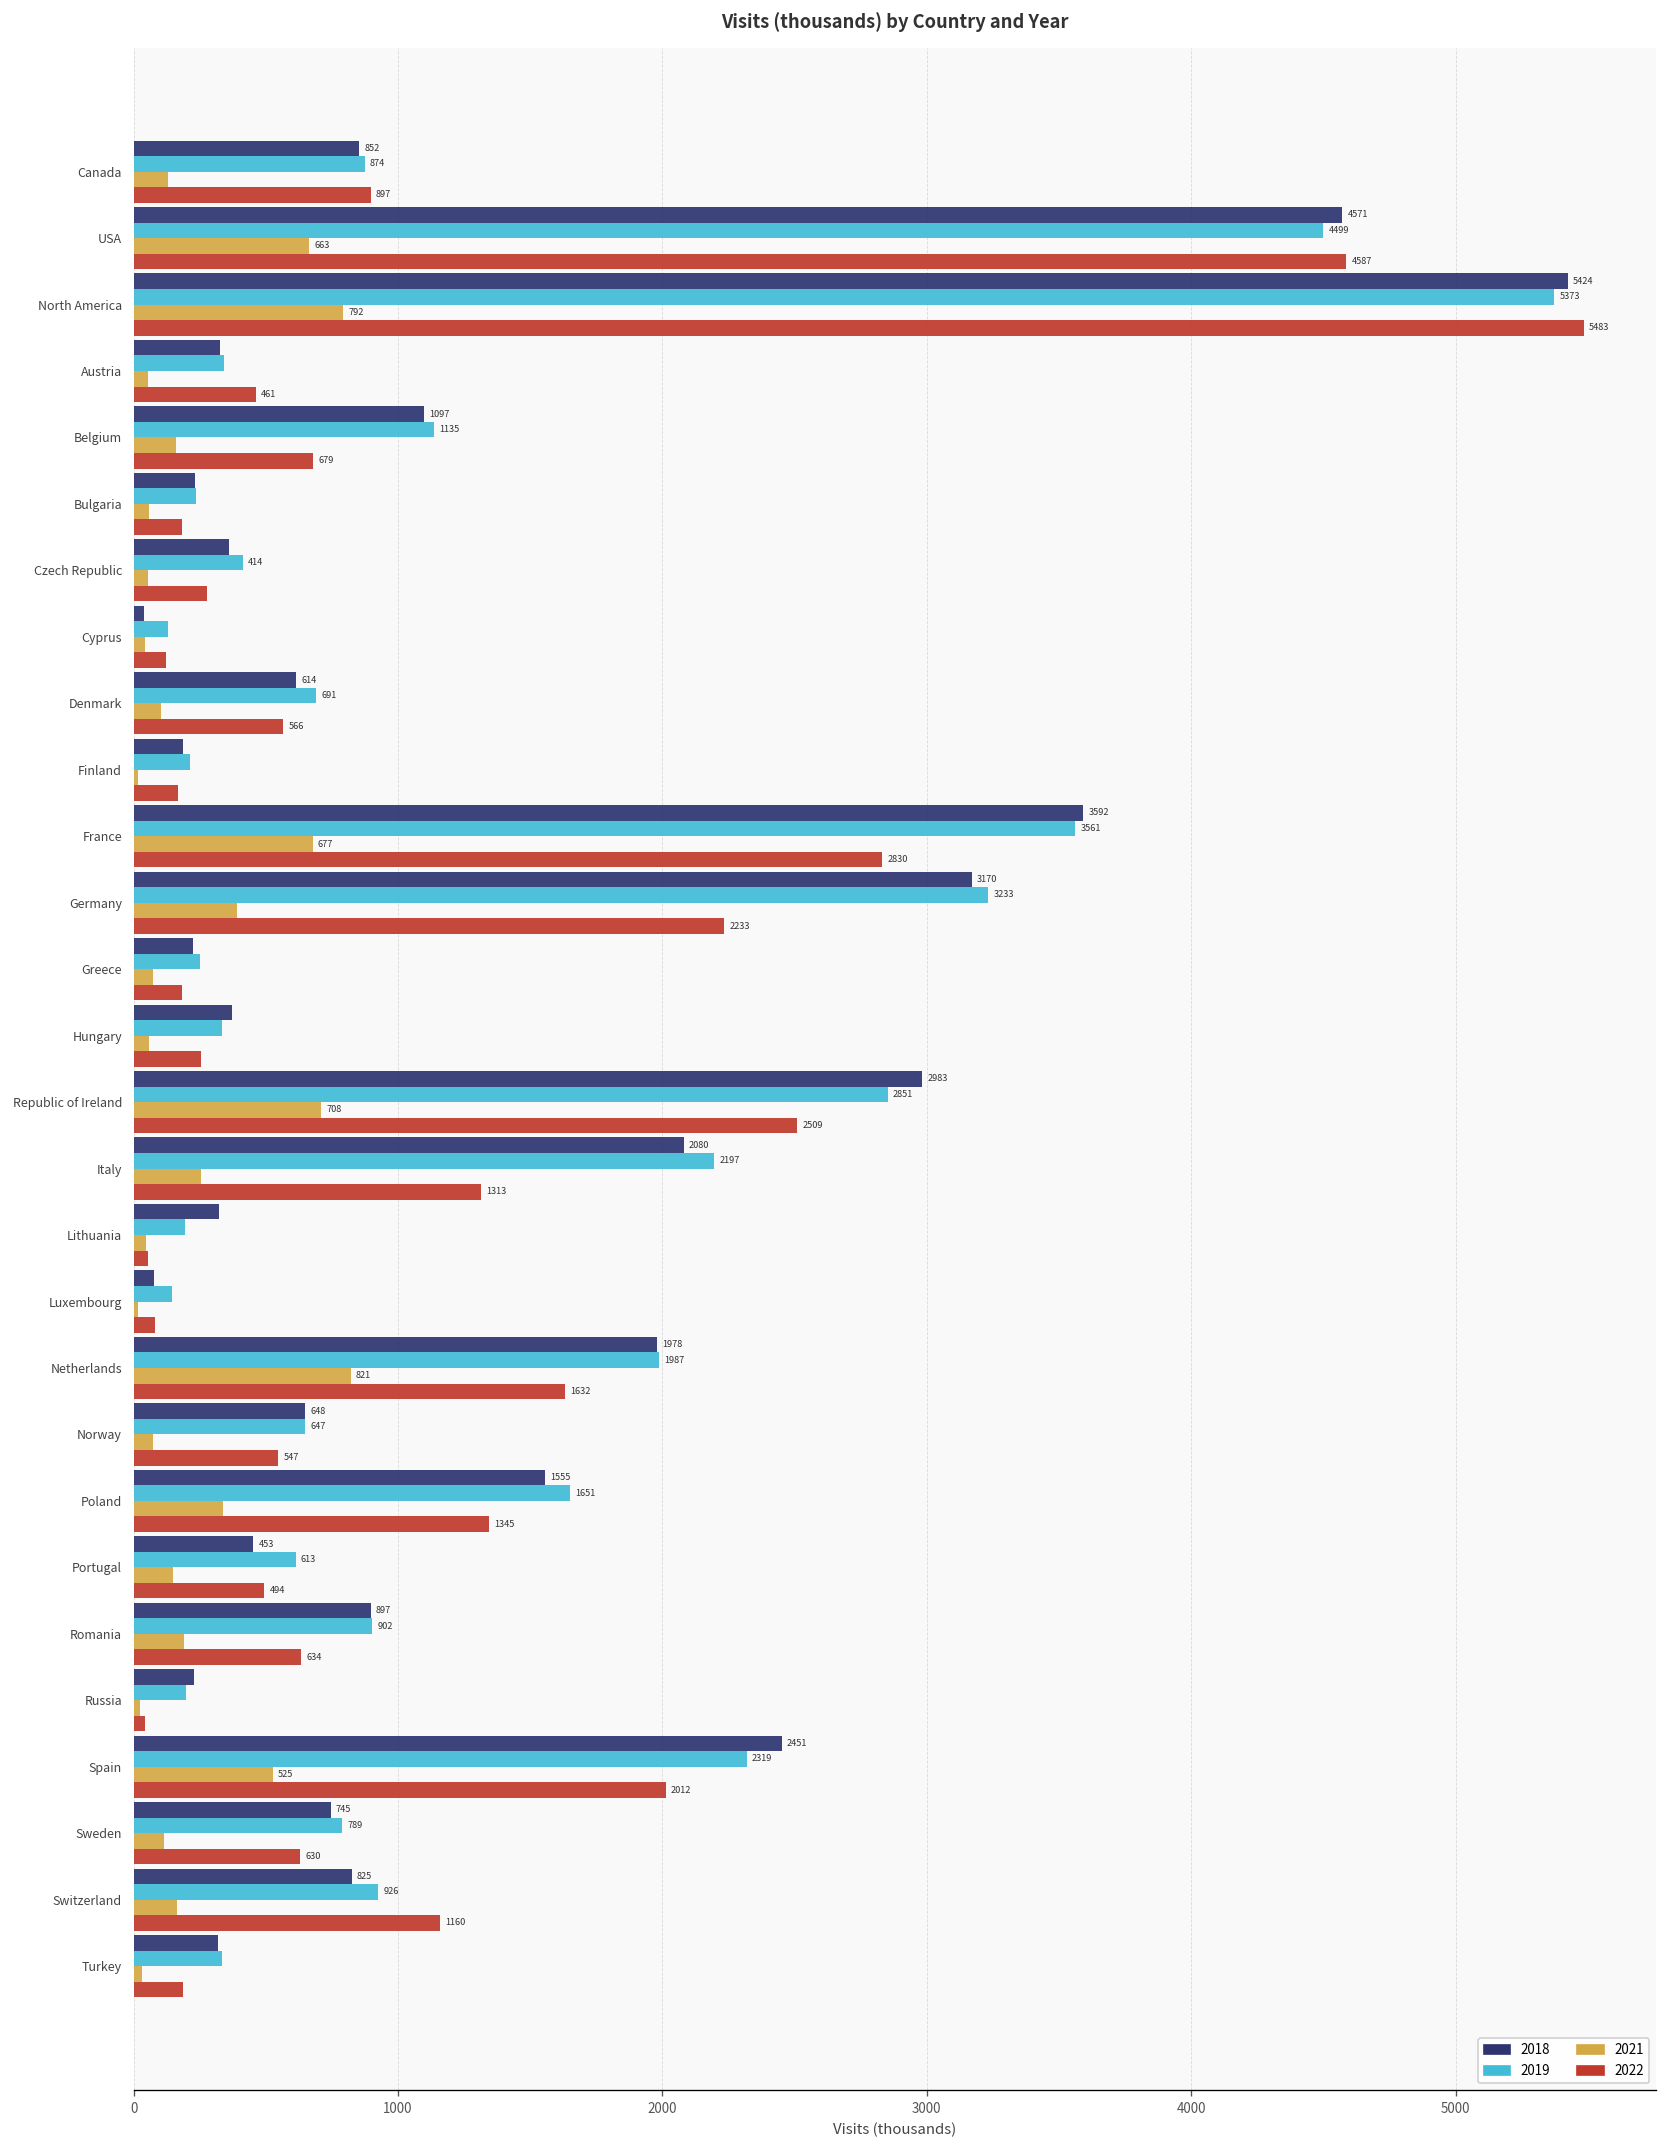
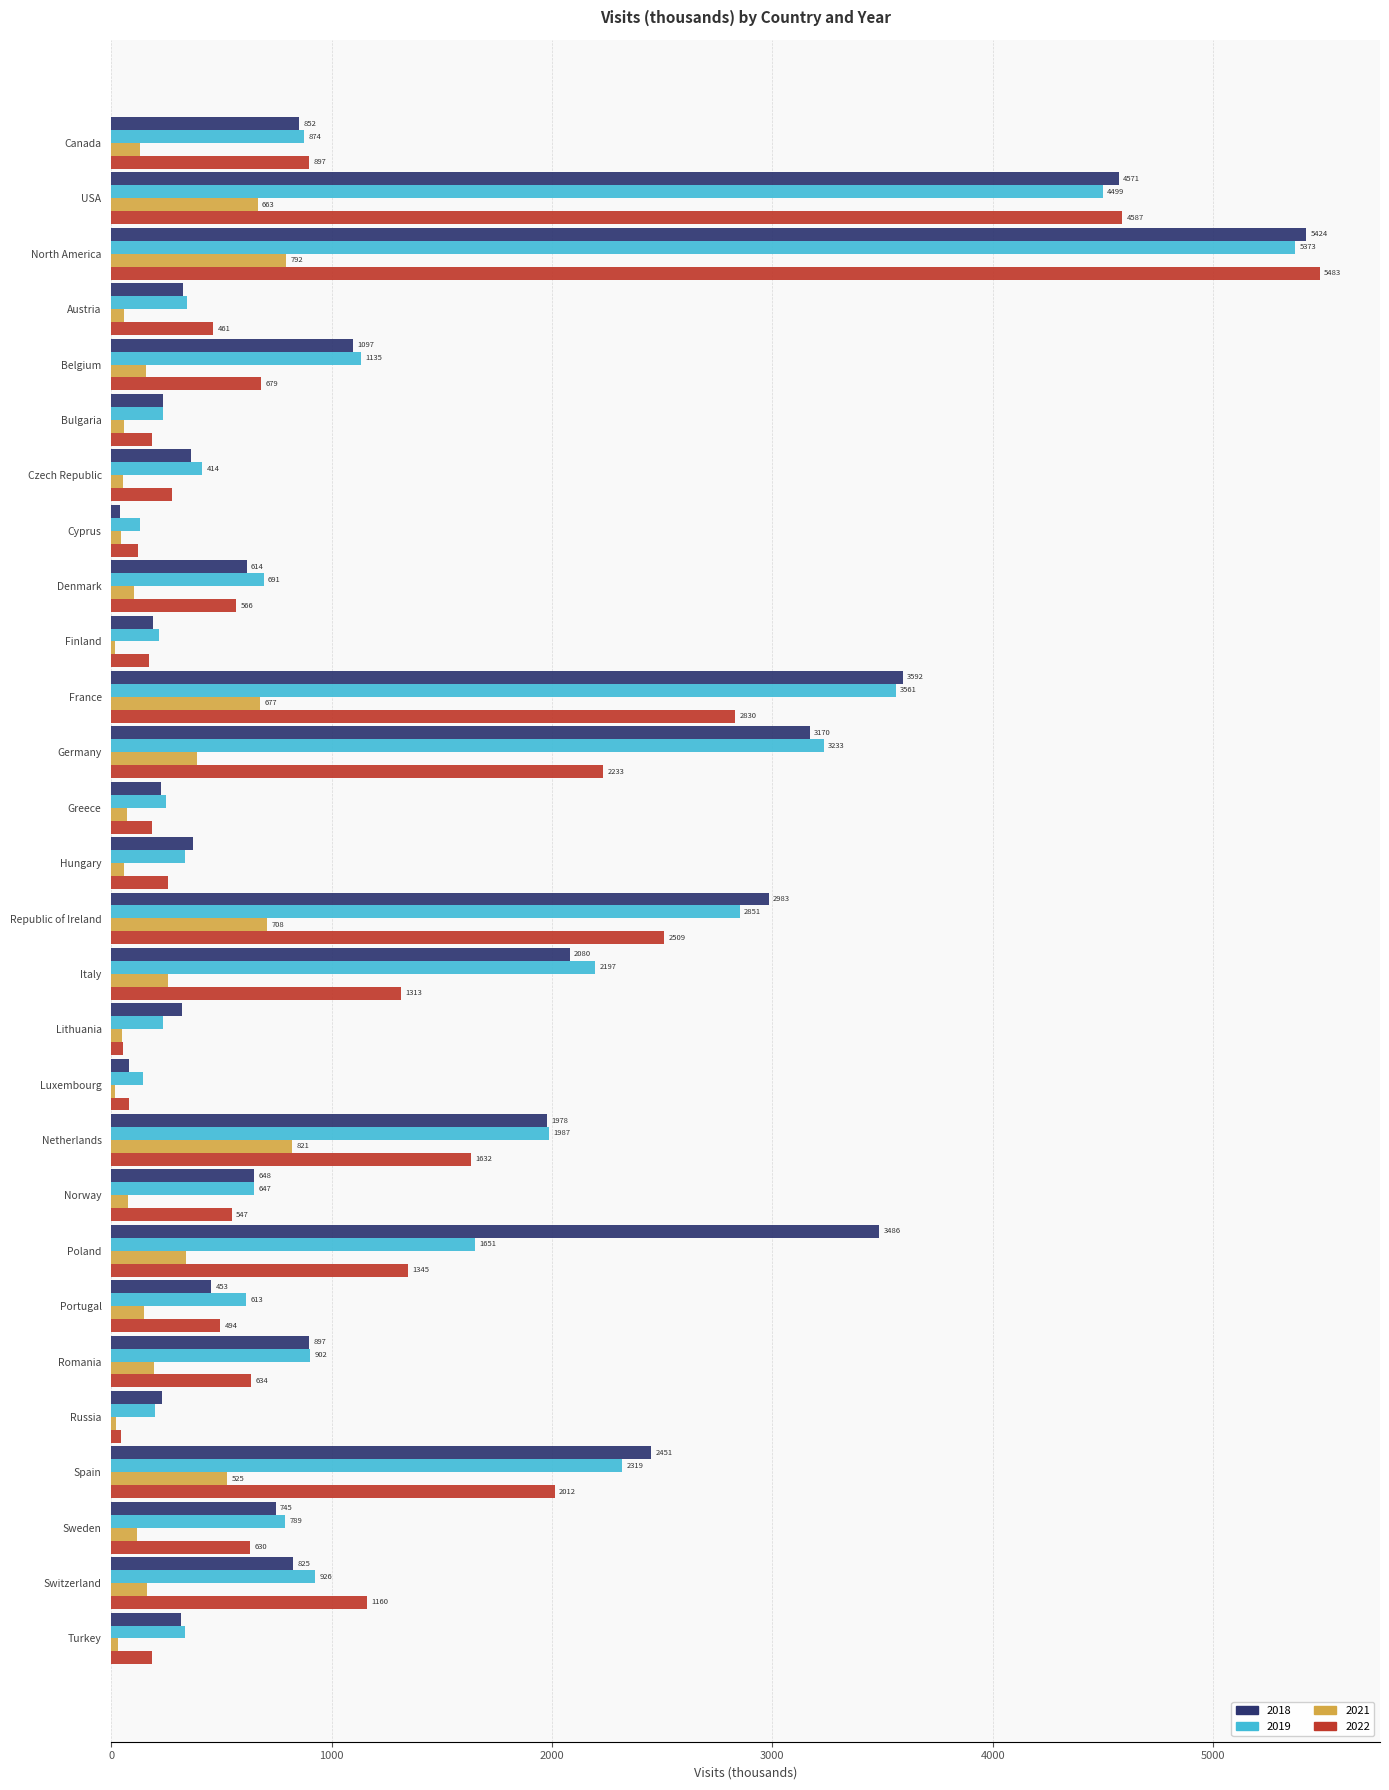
2019, Lithuania: 190 -> 240
2018, Poland: 1555 -> 3486
